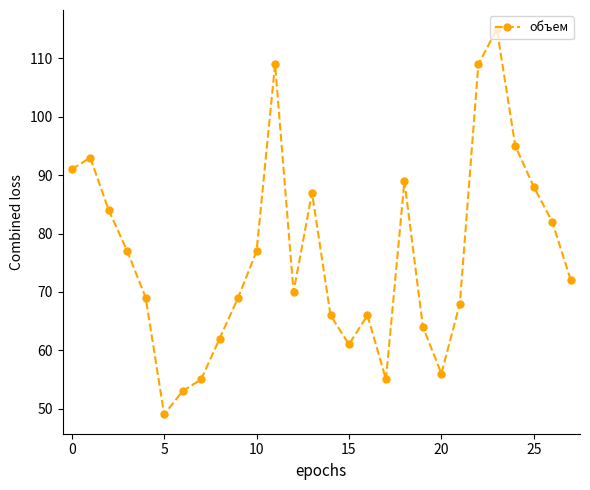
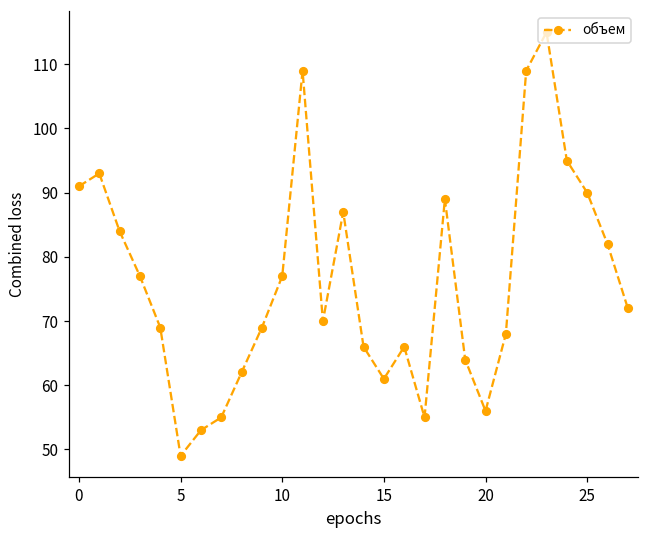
25: 88 -> 90
